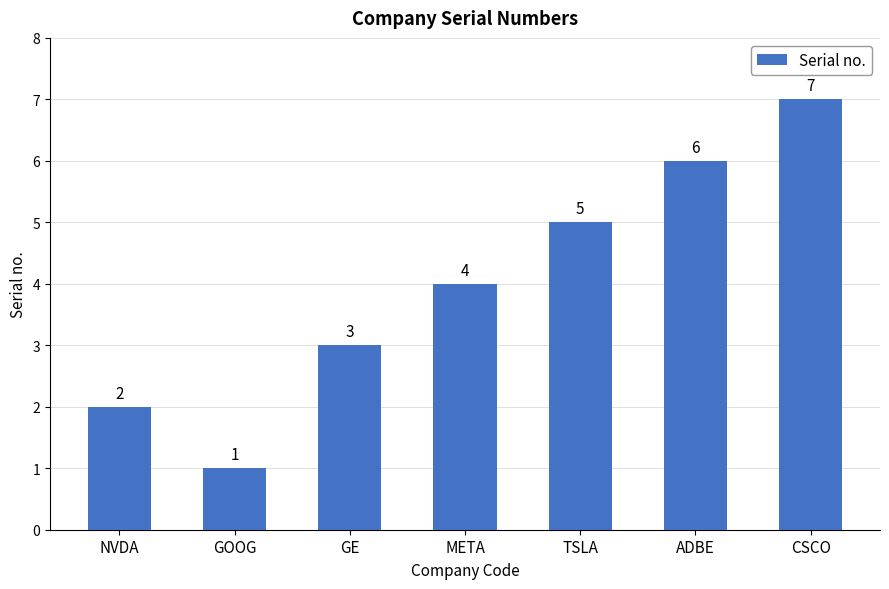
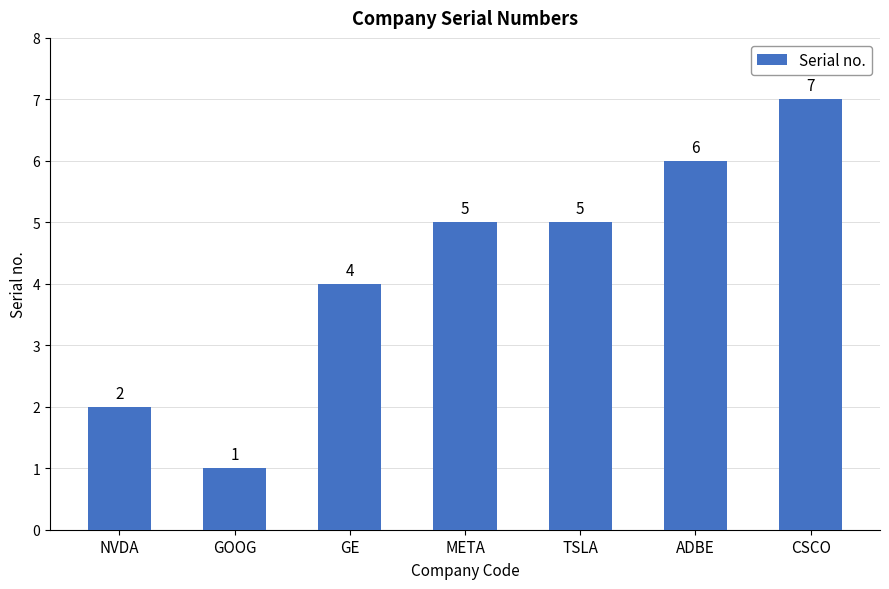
GE: 3 -> 4
META: 4 -> 5
